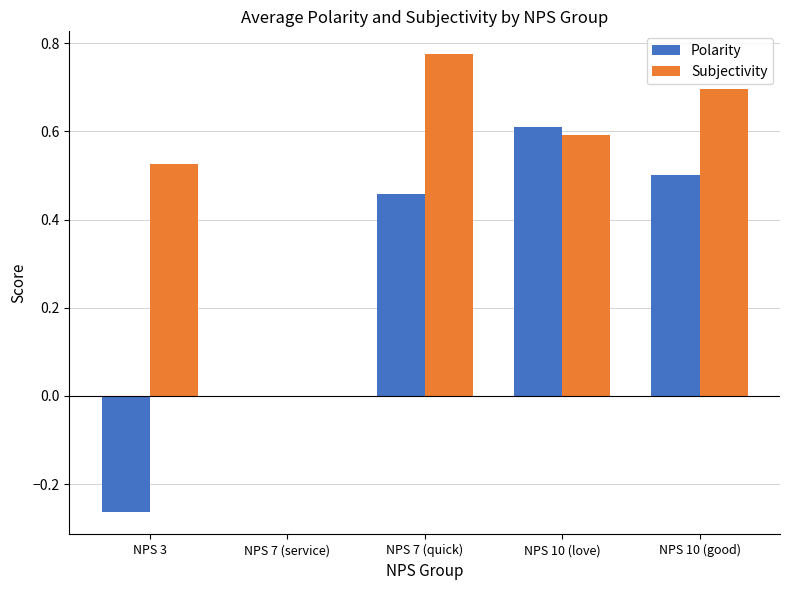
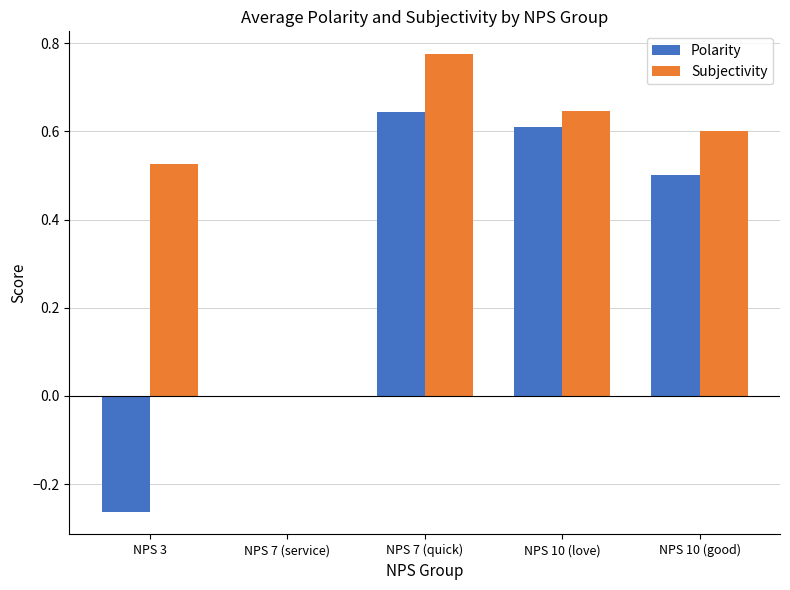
Polarity, NPS 7 (quick): 0.46 -> 0.64
Subjectivity, NPS 10 (love): 0.59 -> 0.65
Subjectivity, NPS 10 (good): 0.70 -> 0.60
